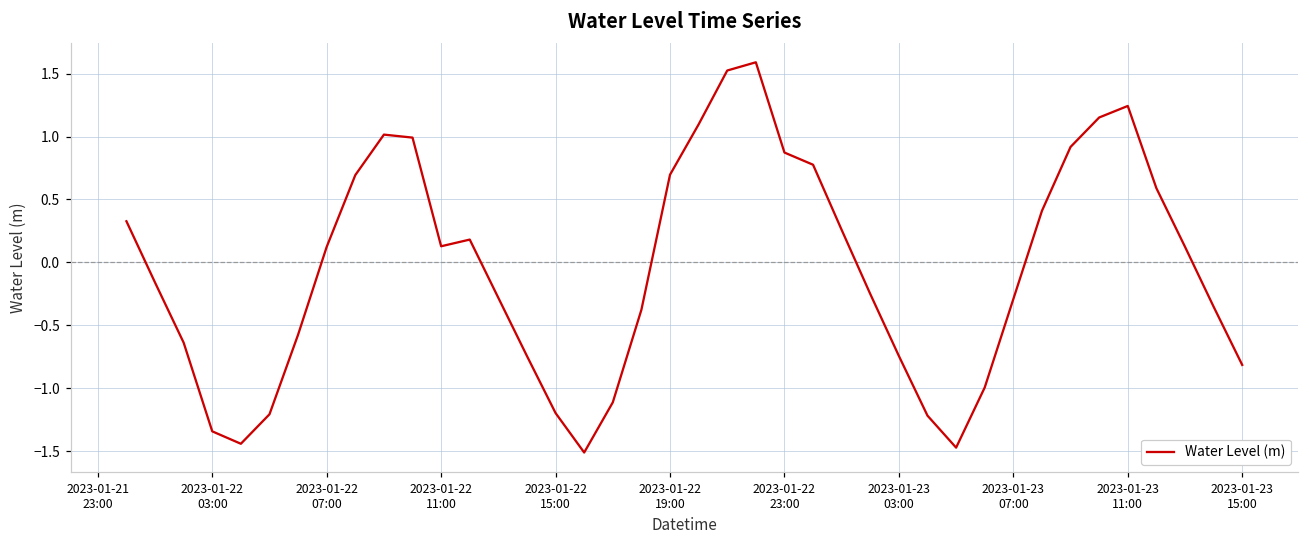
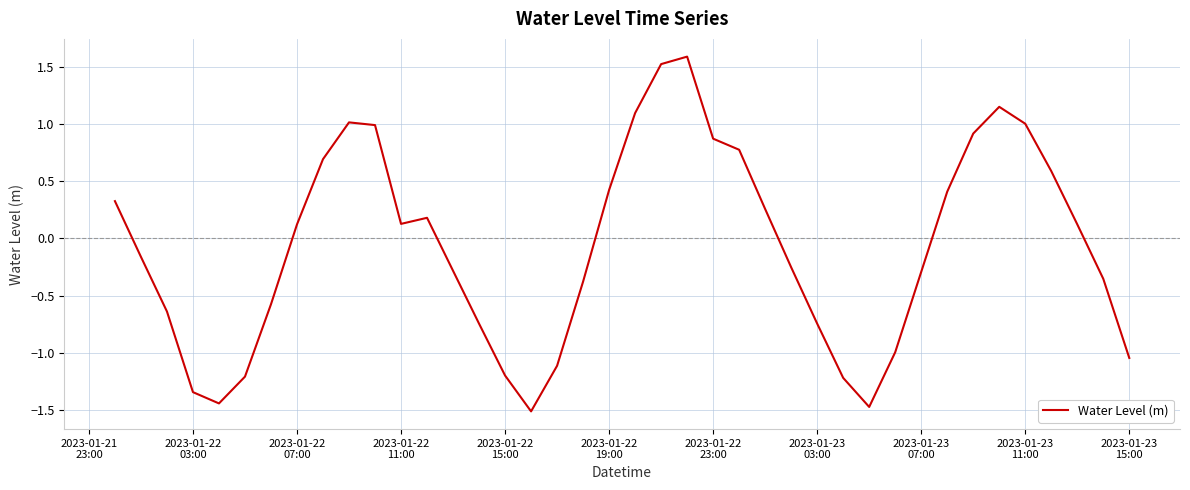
2023-01-22 19:00: 0.70 -> 0.42
2023-01-23 11:00: 1.24 -> 1.00
2023-01-23 15:00: -0.82 -> -1.04
